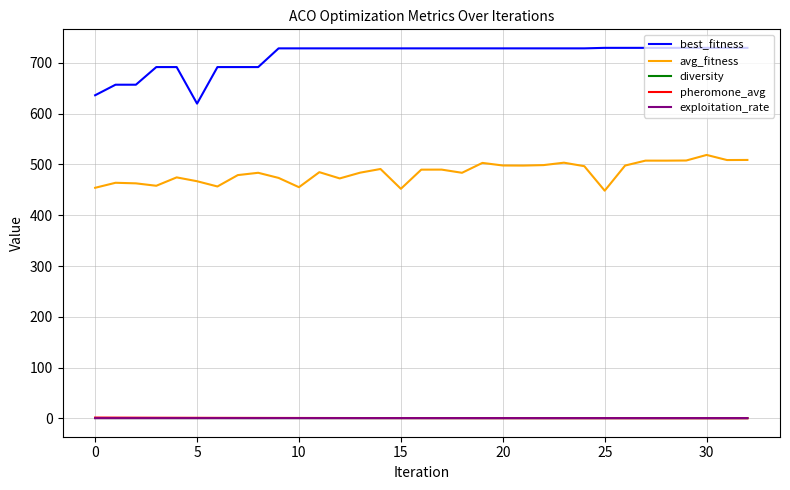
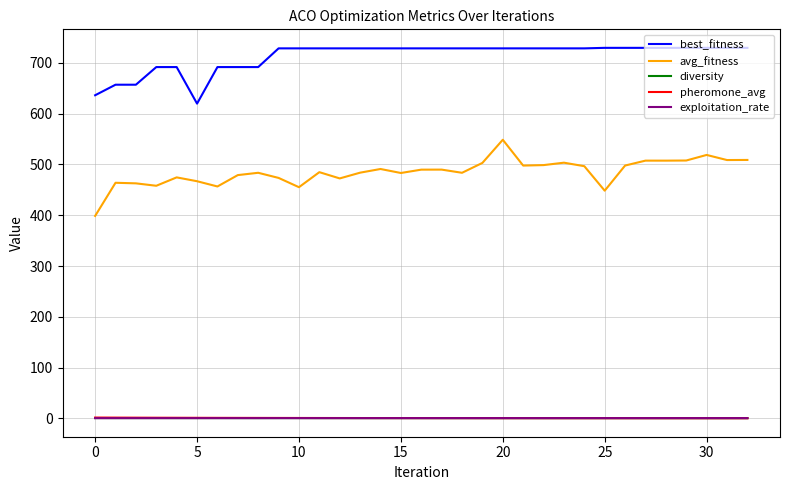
avg_fitness, 0: 450 -> 400
avg_fitness, 15: 450 -> 480
avg_fitness, 20: 500 -> 550
